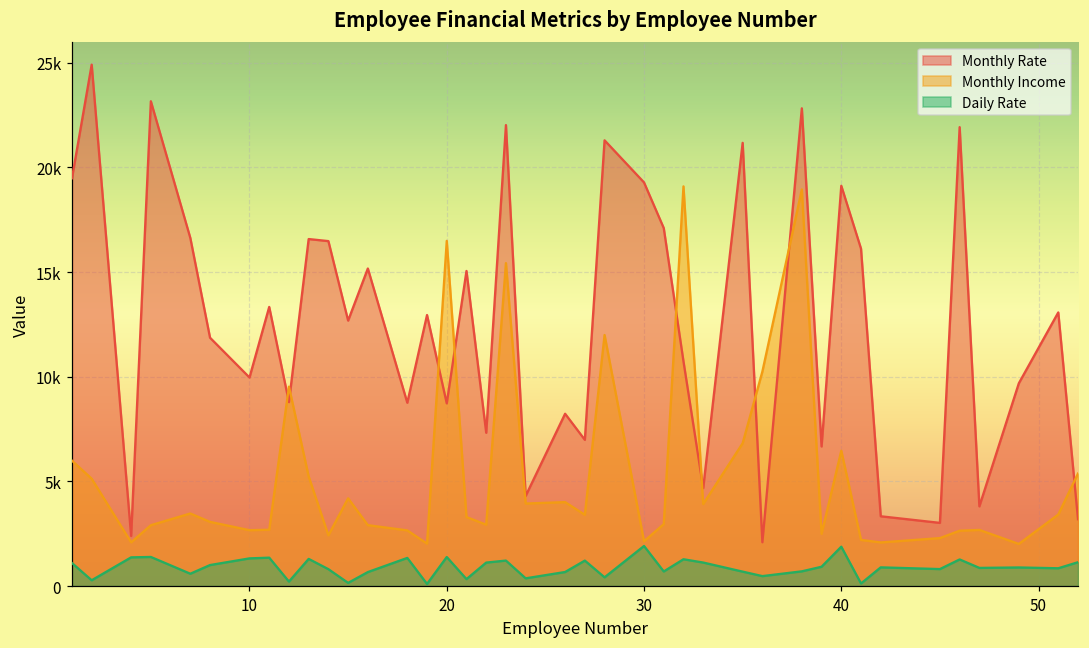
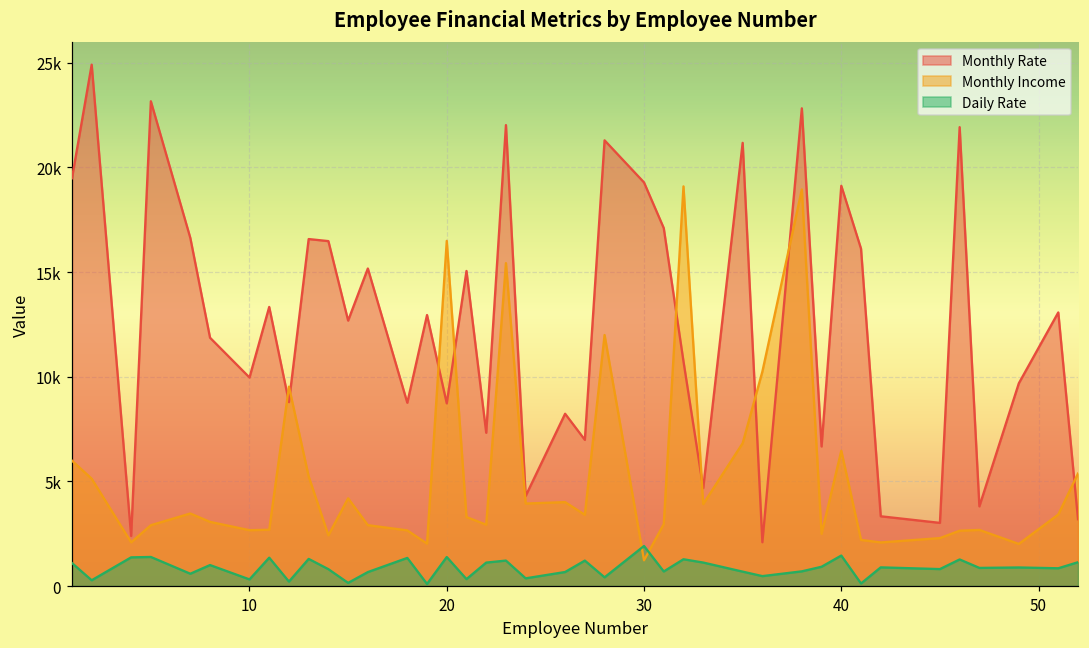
Daily Rate, 10: 1300 -> 300
Monthly Income, 30: 2100 -> 1200
Daily Rate, 40: 1900 -> 1500
